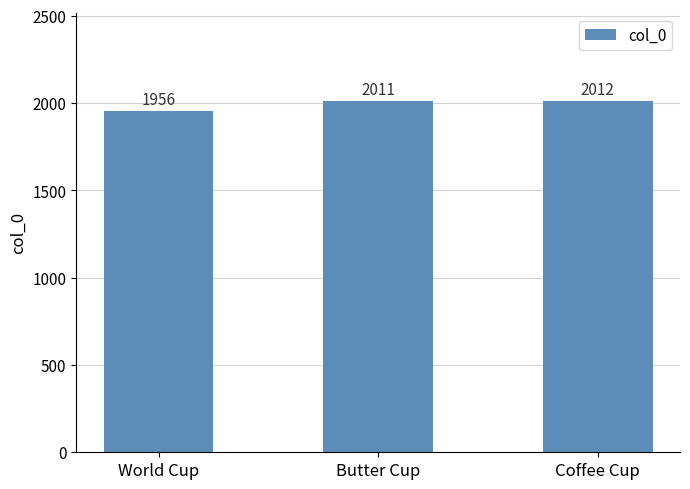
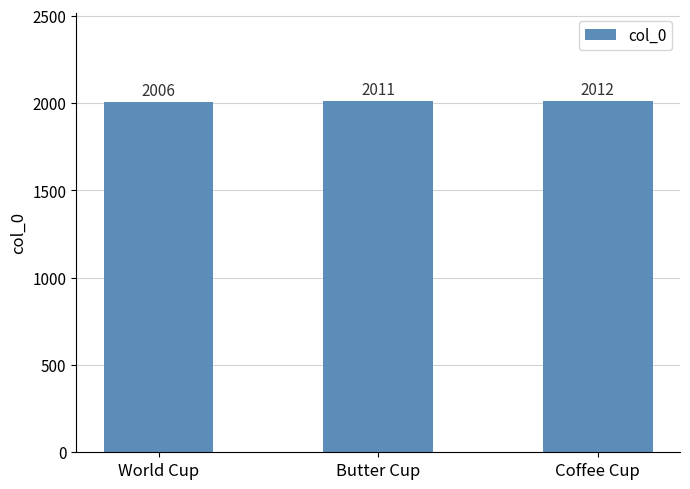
World Cup: 1956 -> 2006
